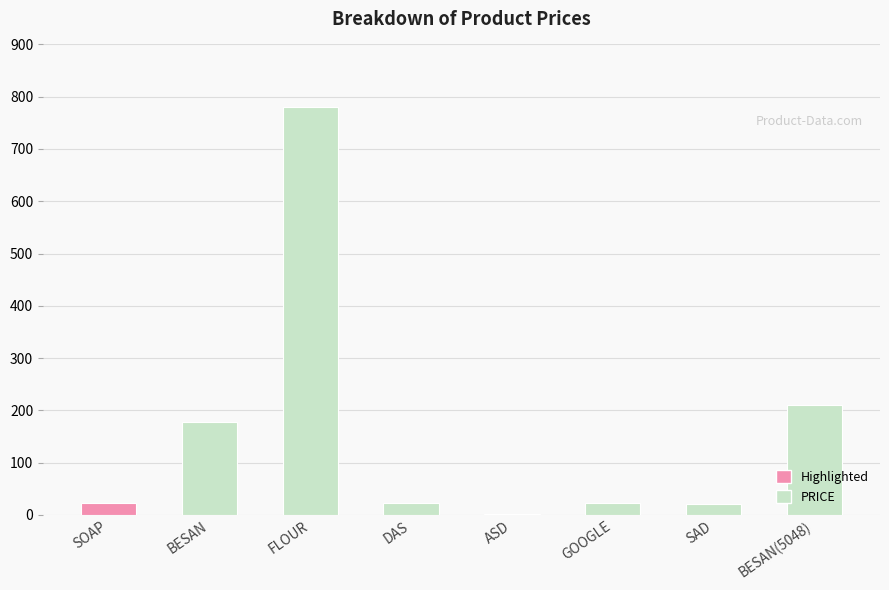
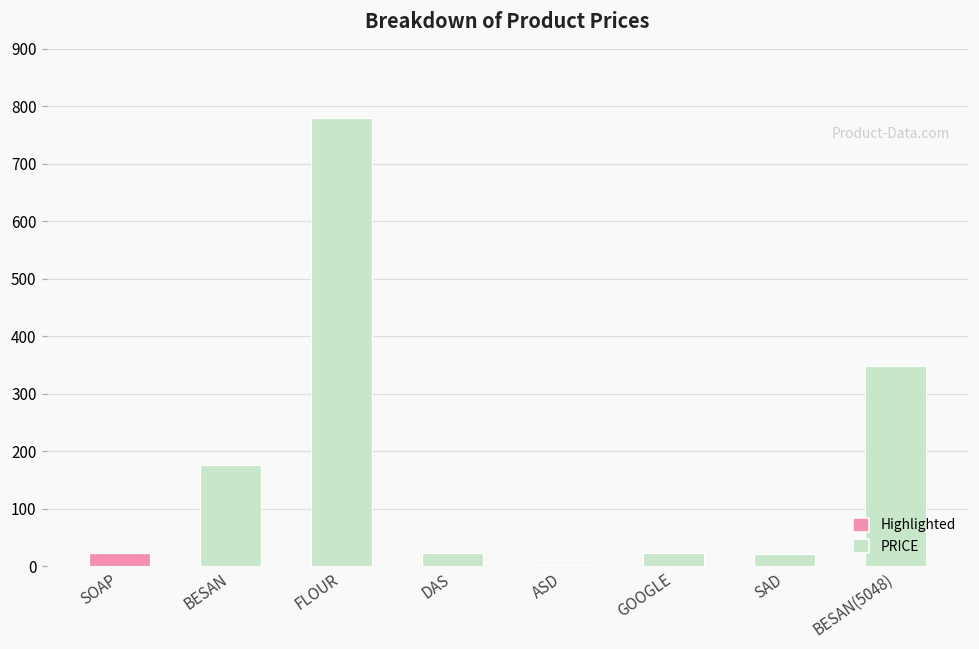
BESAN(5048): 210 -> 350
